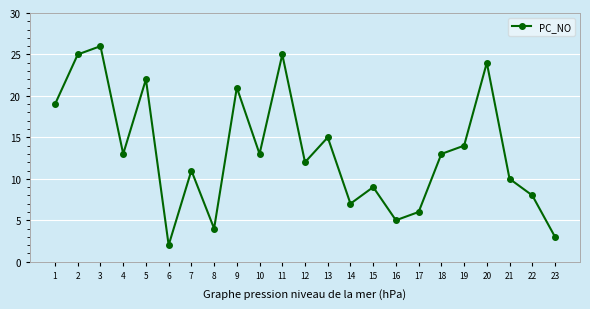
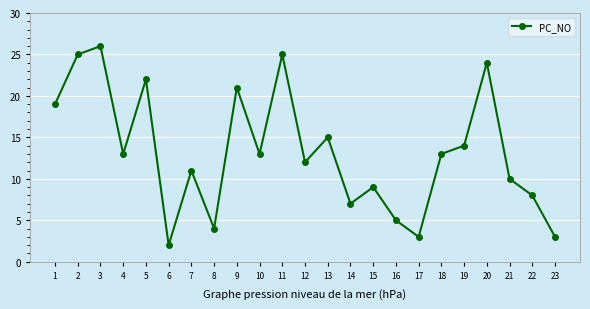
17: 6 -> 3
